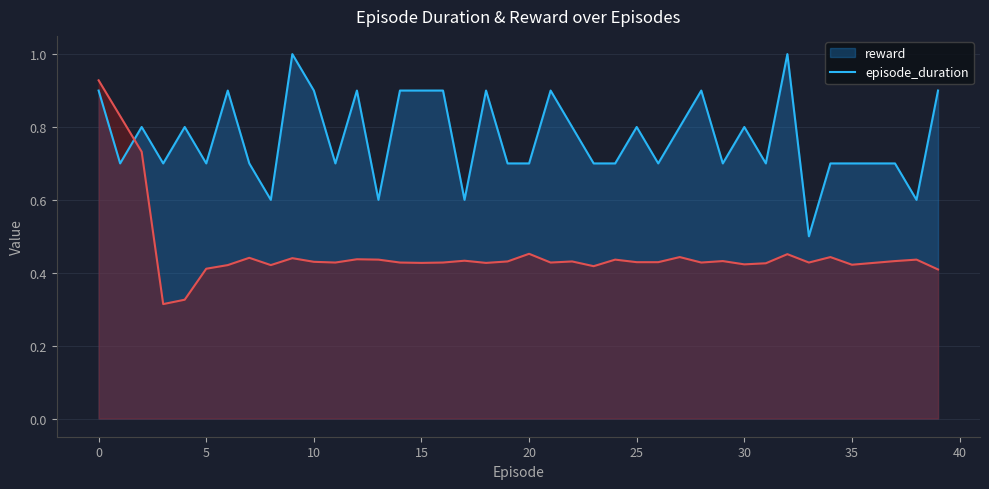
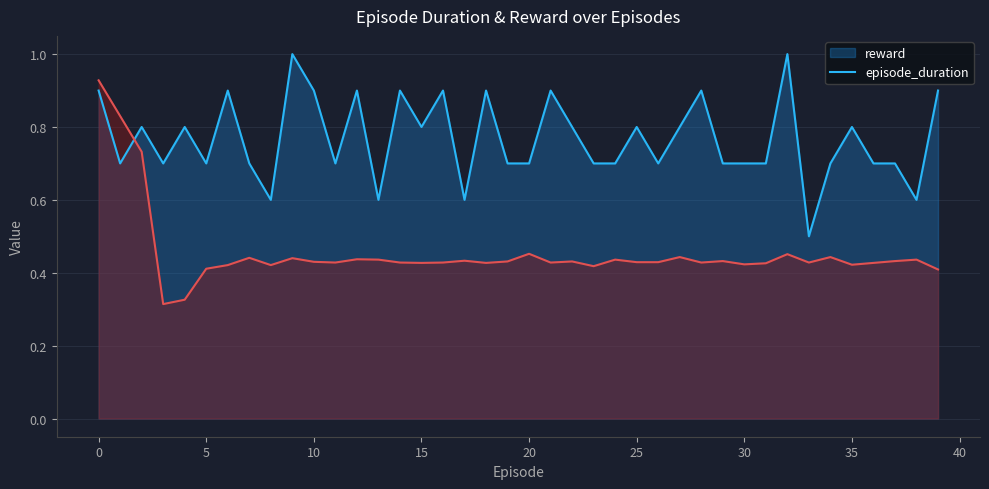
reward, 15: 0.90 -> 0.80
reward, 30: 0.80 -> 0.70
reward, 35: 0.70 -> 0.80
